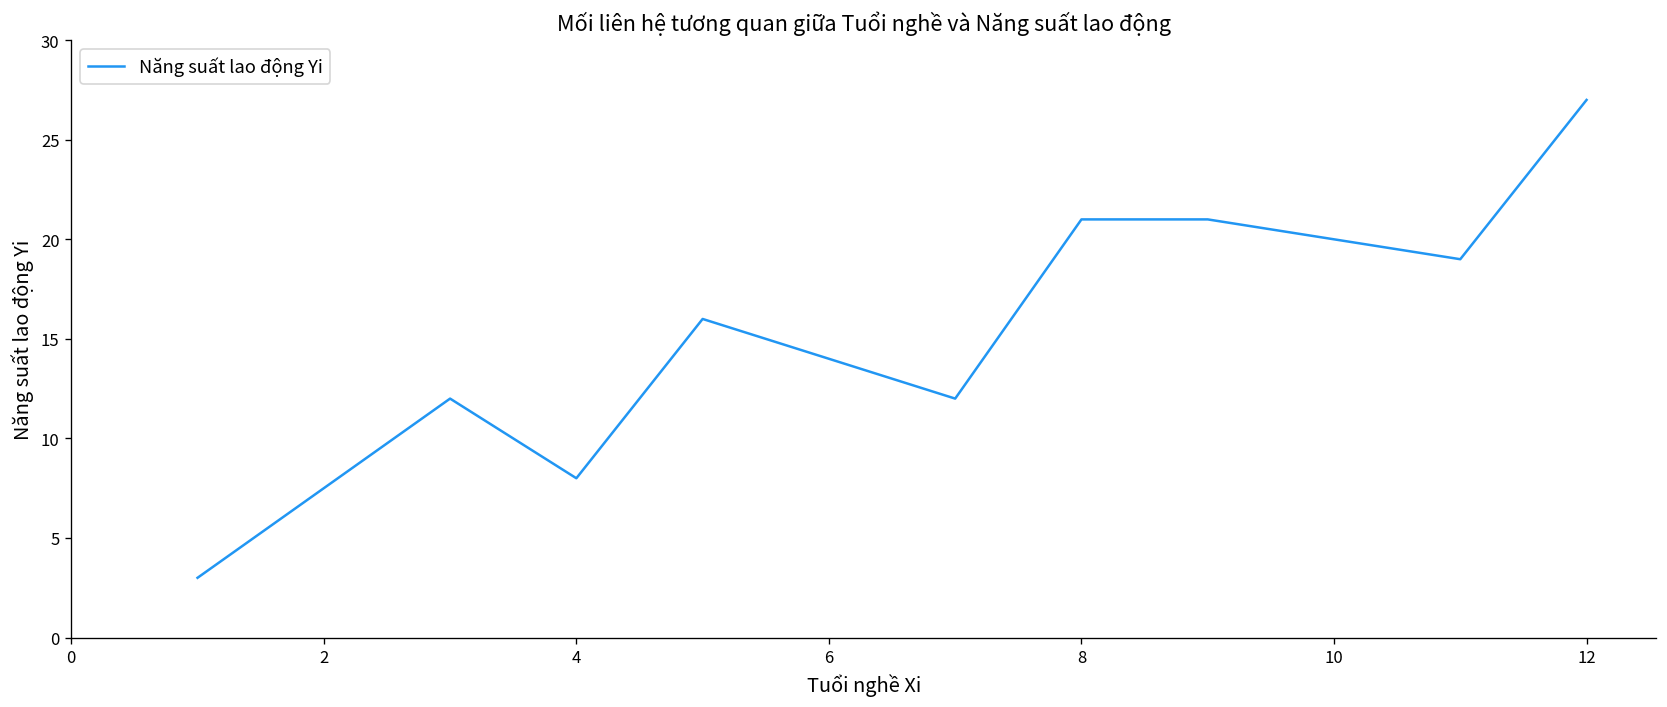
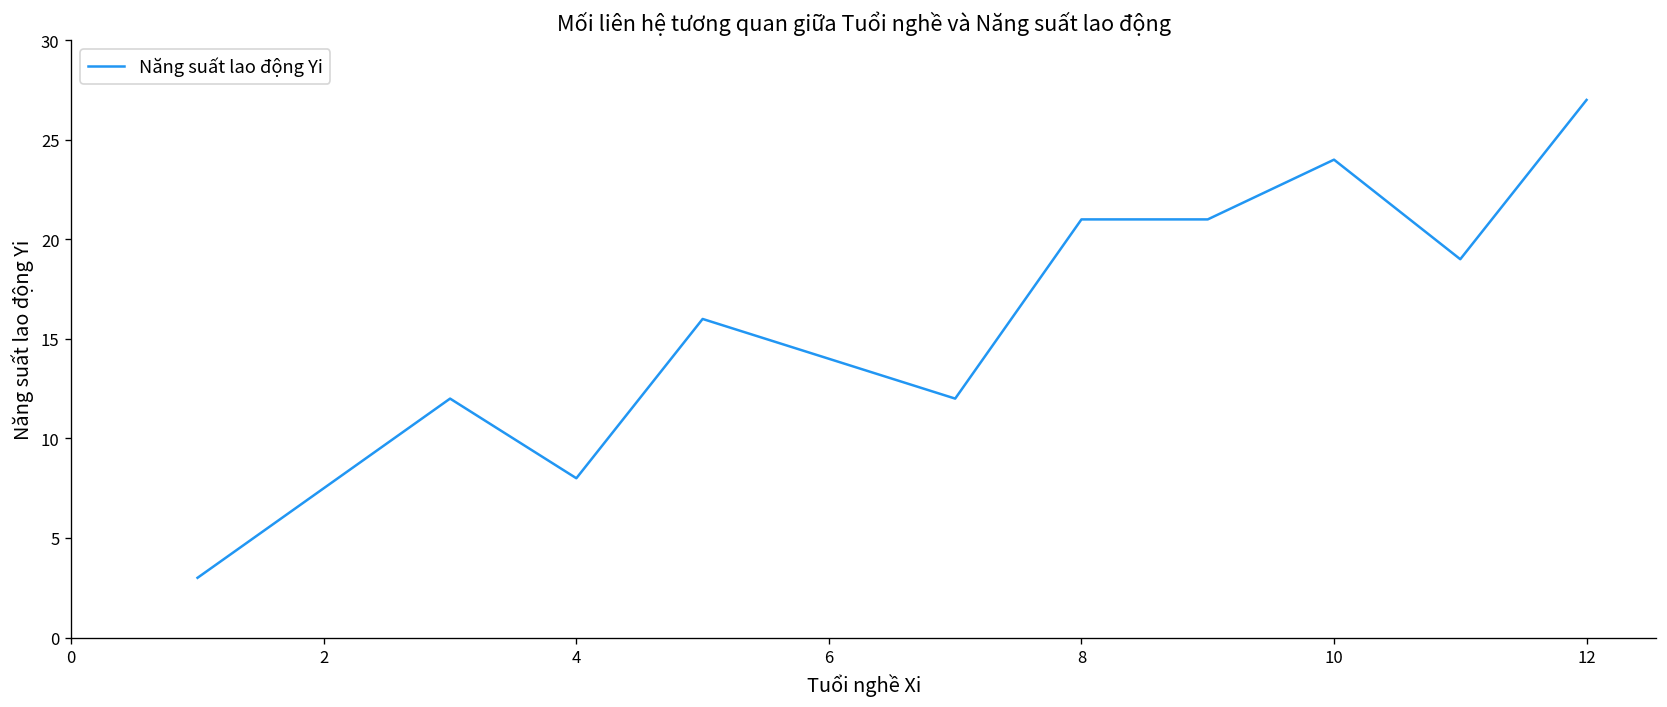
10: 20 -> 24
